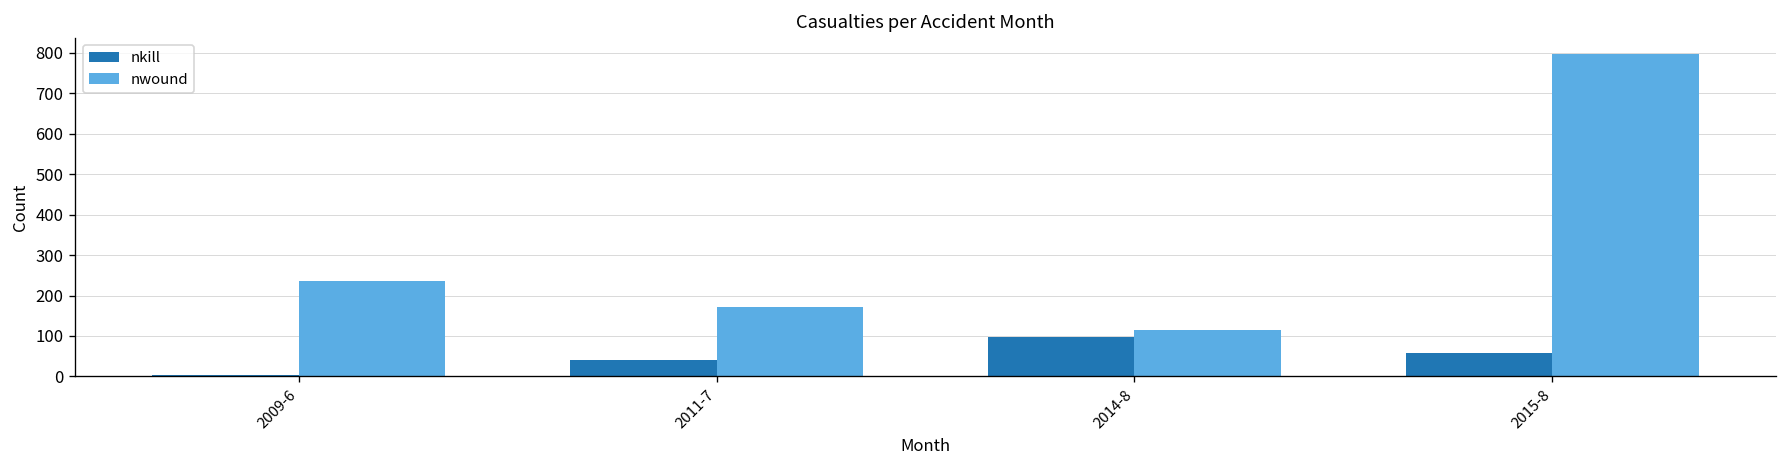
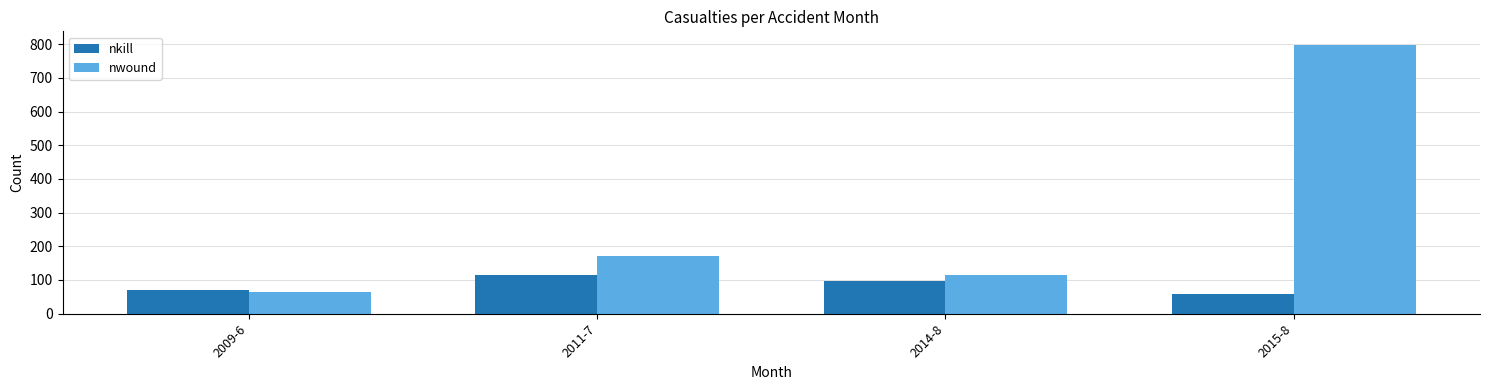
nkill, 2009-6: 0 -> 70
nwound, 2009-6: 240 -> 60
nkill, 2011-7: 40 -> 120
